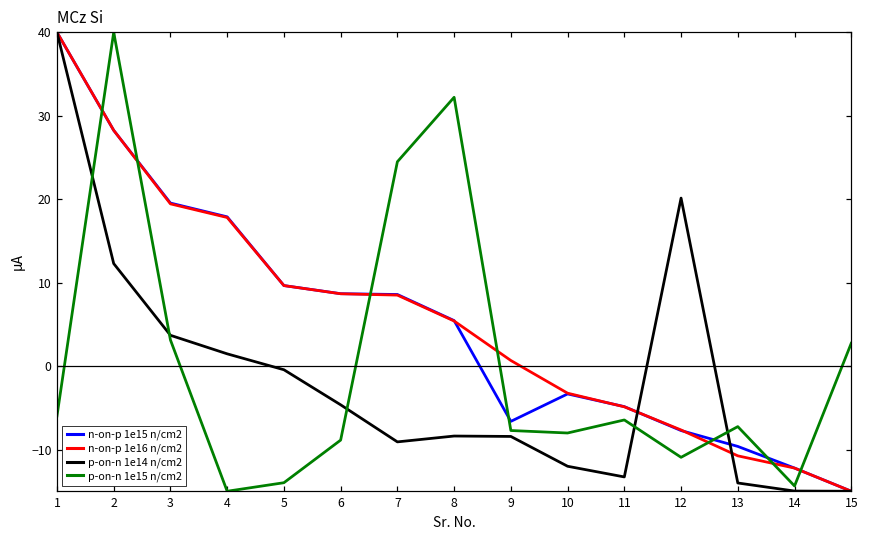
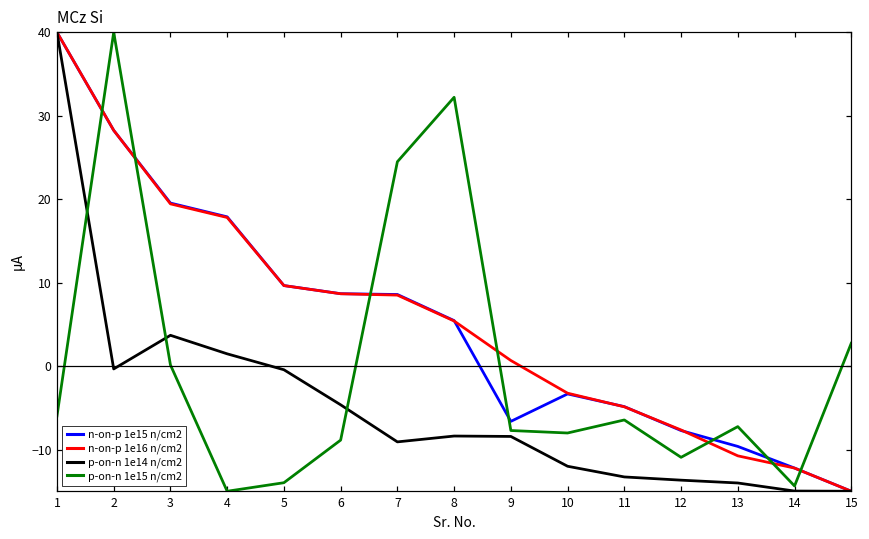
p-on-n 1e14 n/cm2, 2: 12 -> 0
p-on-n 1e15 n/cm2, 3: 3 -> 0
p-on-n 1e14 n/cm2, 12: 20 -> -14
